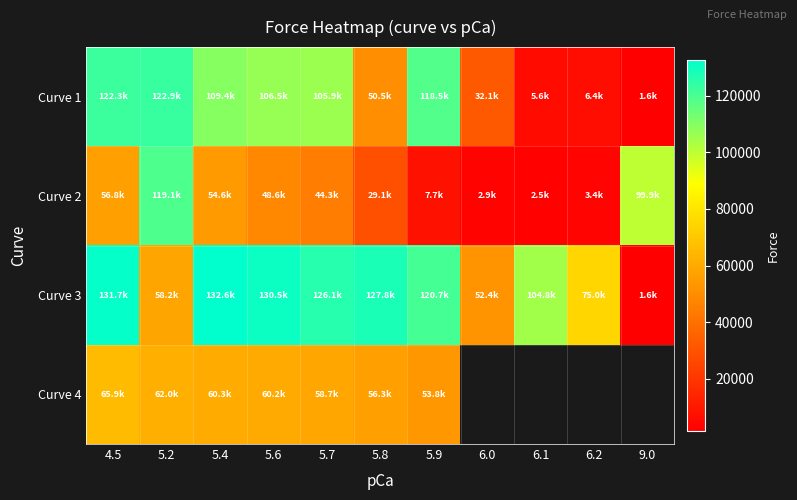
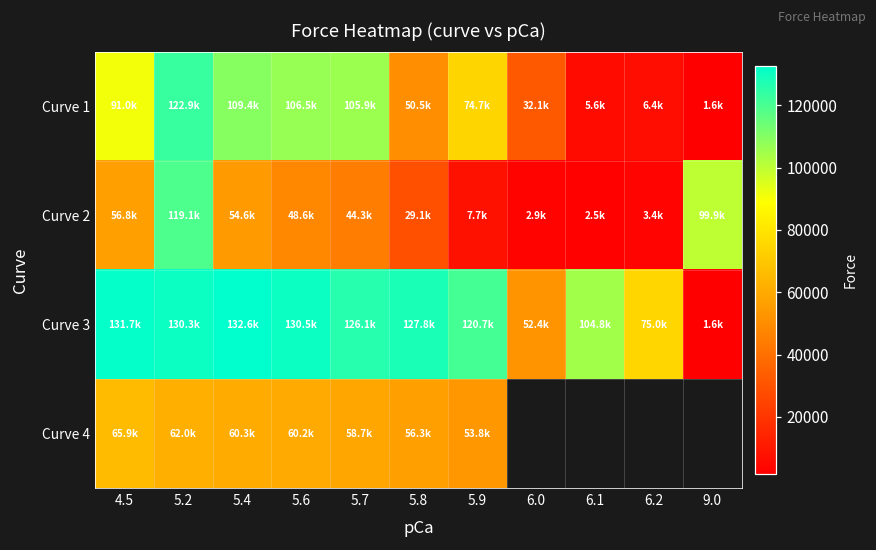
Curve 1, 4.5: 122.3k -> 91.0k
Curve 1, 5.9: 118.5k -> 74.7k
Curve 3, 5.2: 58.2k -> 130.3k
